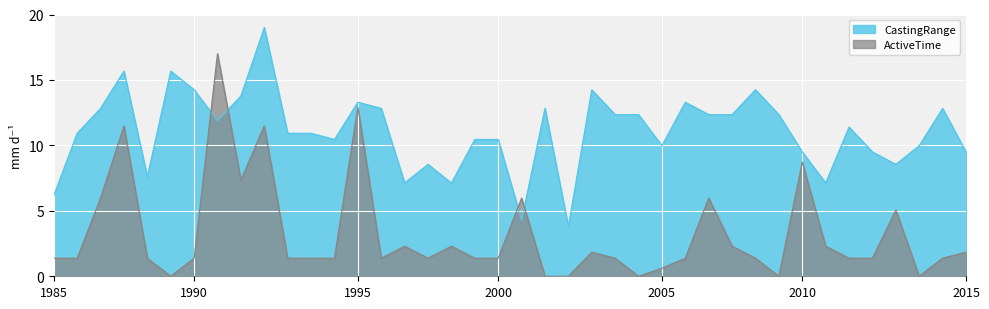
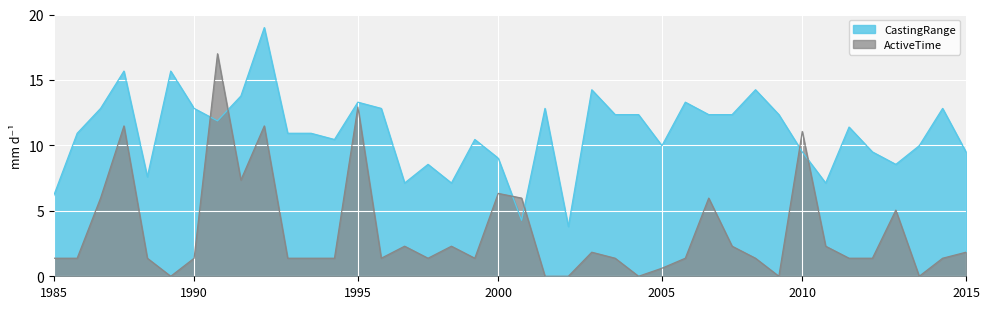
CastingRange, 1990: 14.3 -> 12.8
CastingRange, 2000: 10.5 -> 9.0
ActiveTime, 2000: 1.4 -> 6.3
ActiveTime, 2010: 8.7 -> 11.1
